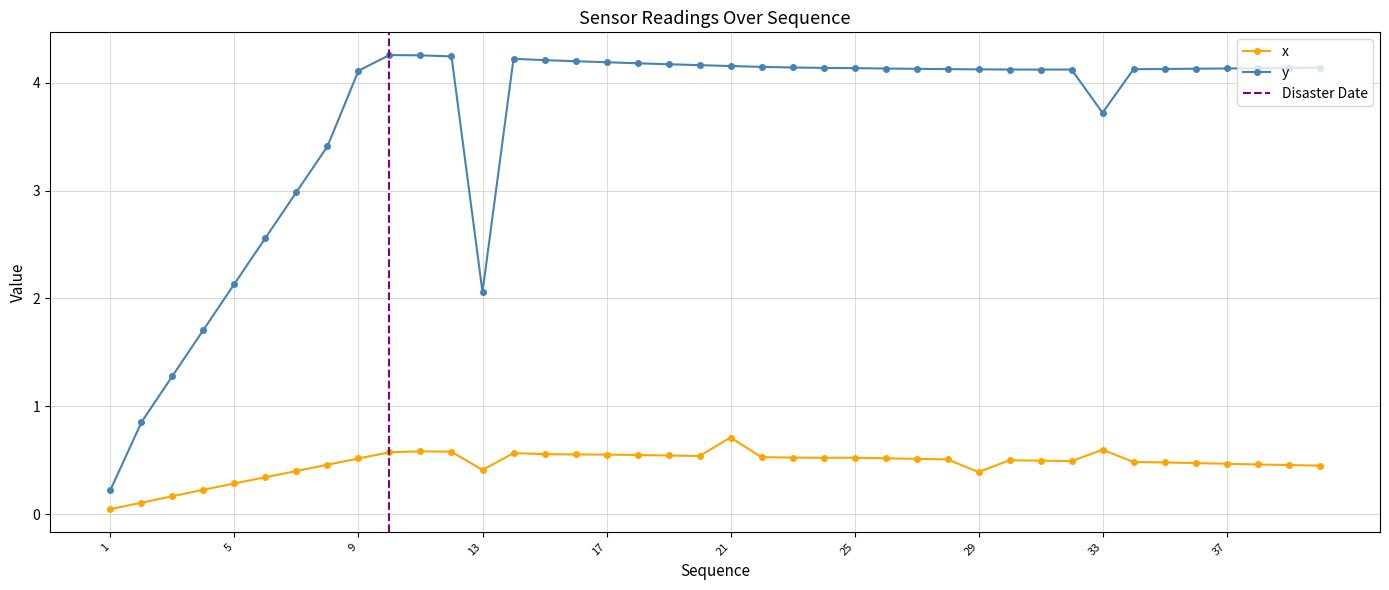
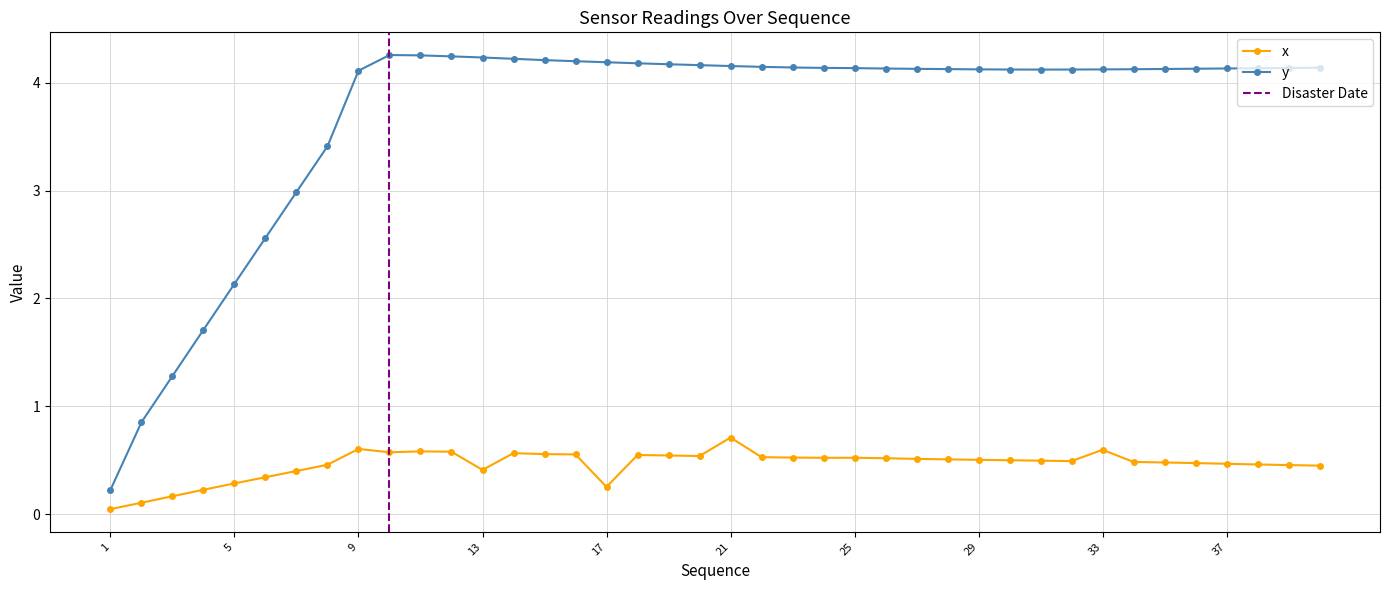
x, 9: 0.52 -> 0.61
y, 13: 2.06 -> 4.23
x, 17: 0.55 -> 0.25
x, 29: 0.39 -> 0.50
y, 33: 3.72 -> 4.12
